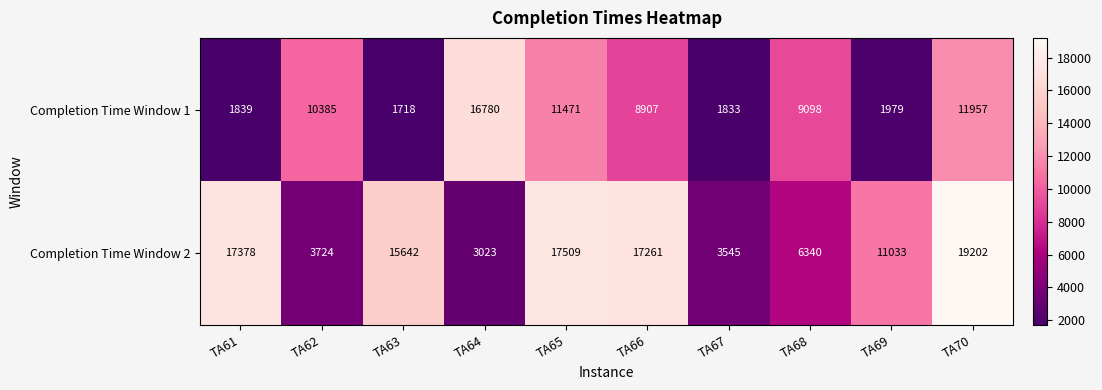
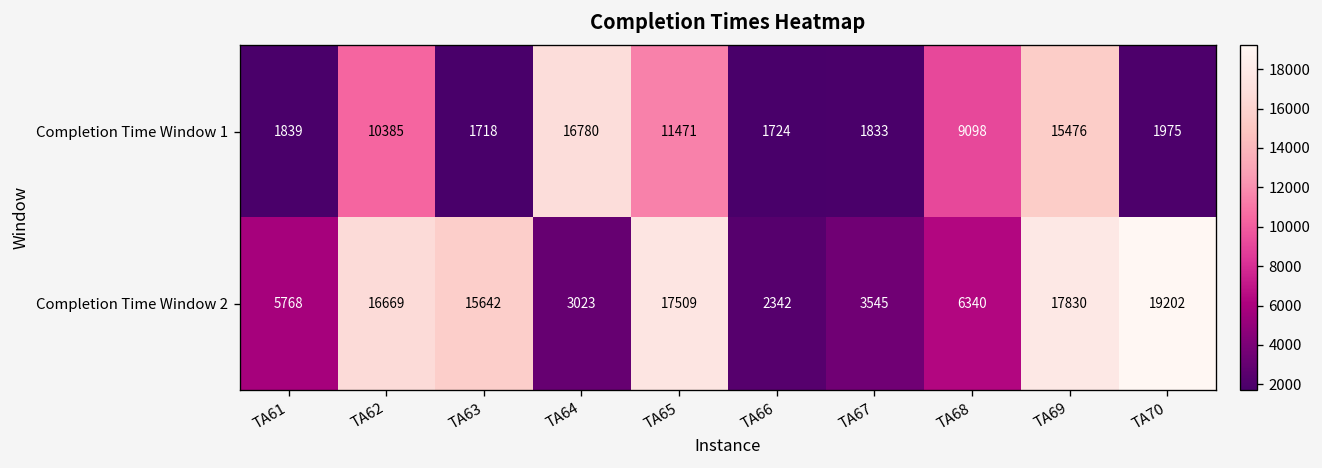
Completion Time Window 1, TA66: 8907 -> 1724
Completion Time Window 1, TA69: 1979 -> 15476
Completion Time Window 1, TA70: 11957 -> 1975
Completion Time Window 2, TA61: 17378 -> 5768
Completion Time Window 2, TA62: 3724 -> 16669
Completion Time Window 2, TA66: 17261 -> 2342
Completion Time Window 2, TA69: 11033 -> 17830
